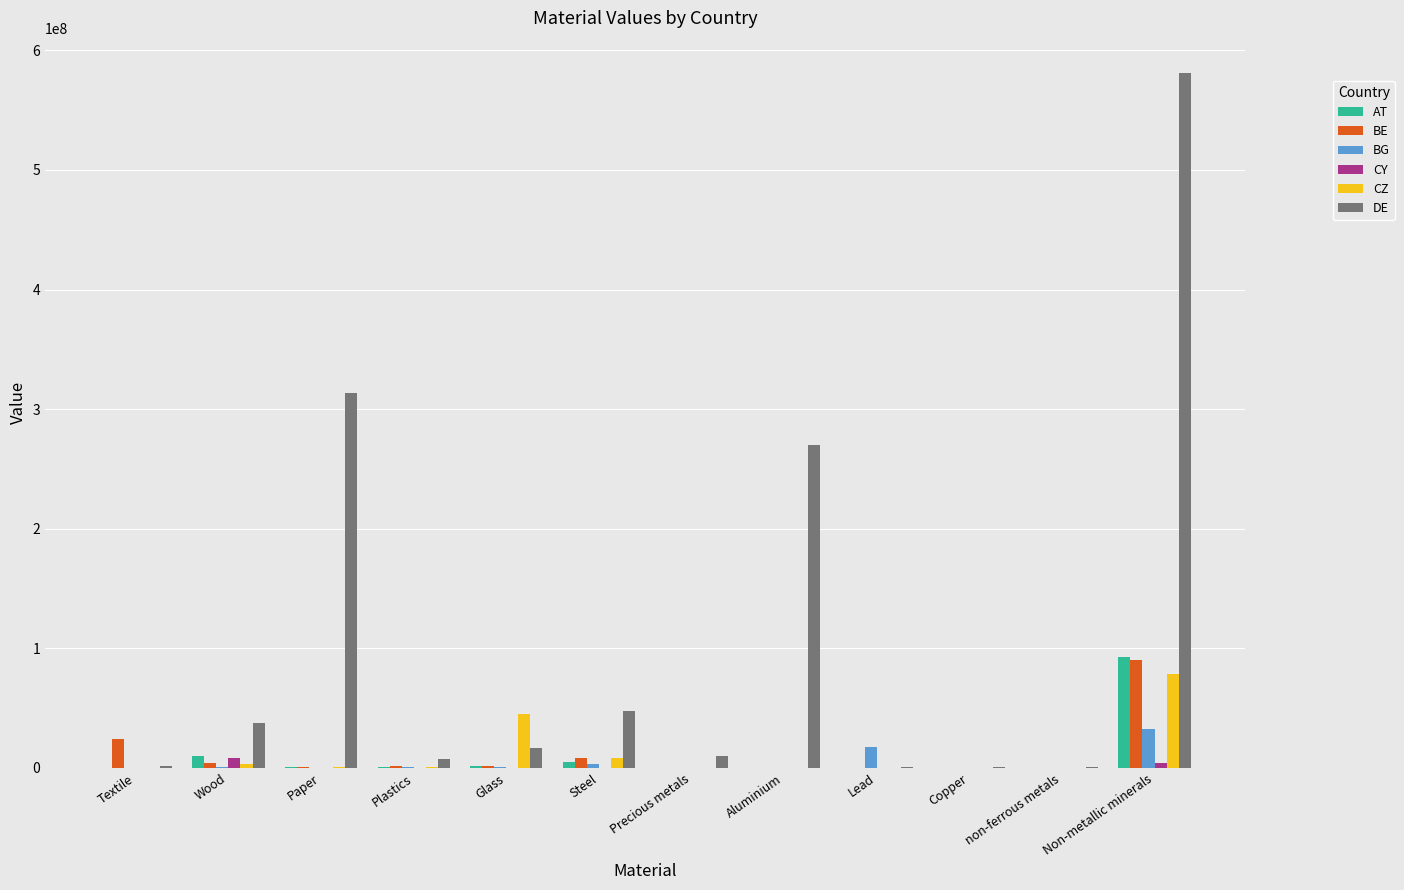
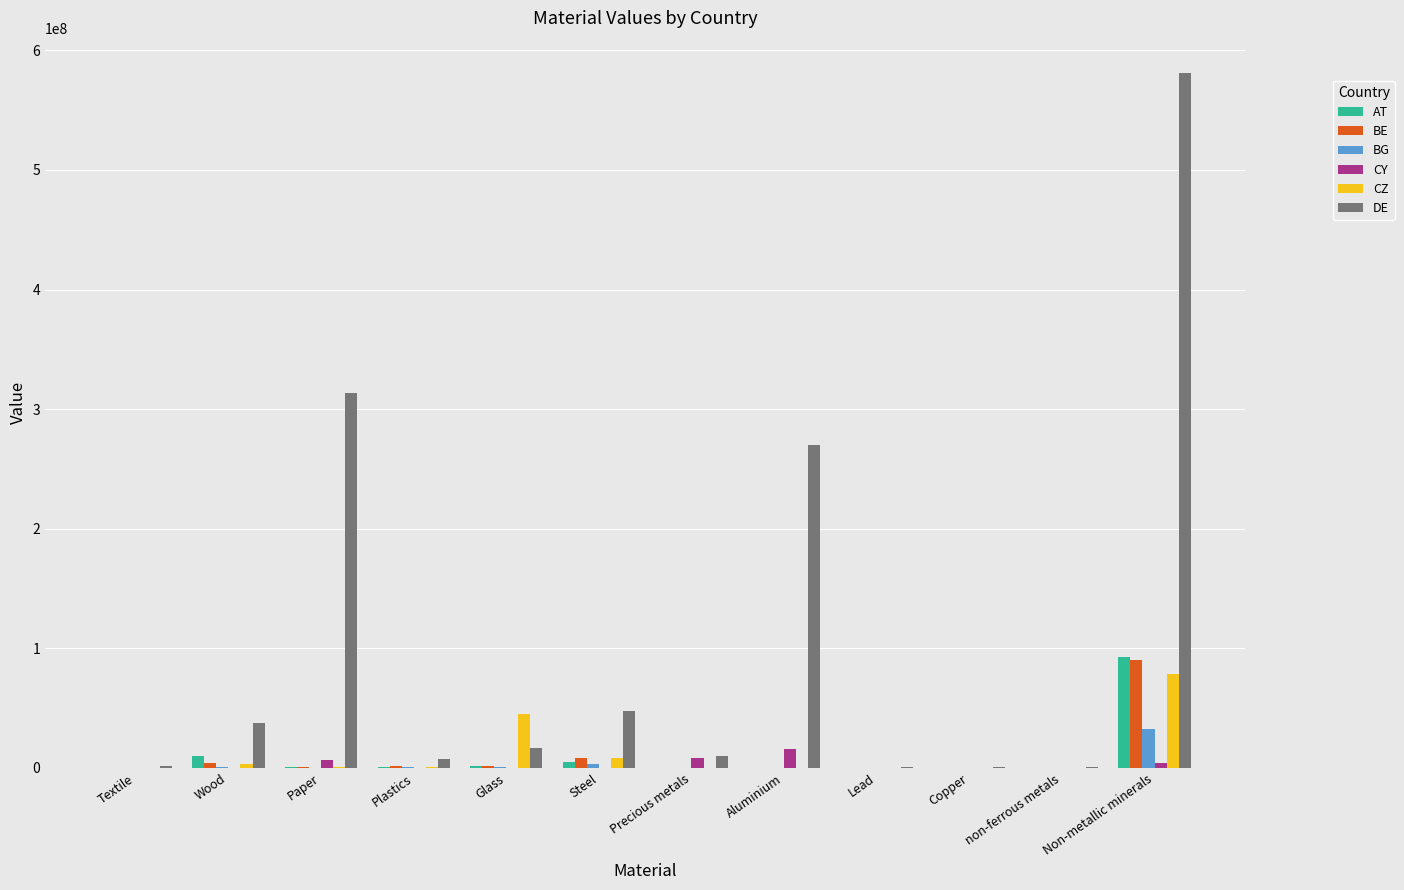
BE, Textile: 24000000 -> 0
CY, Wood: 8000000 -> 0
CY, Paper: 0 -> 7000000
CY, Precious metals: 0 -> 8000000
CY, Aluminium: 0 -> 16000000
BG, Lead: 17000000 -> 0
